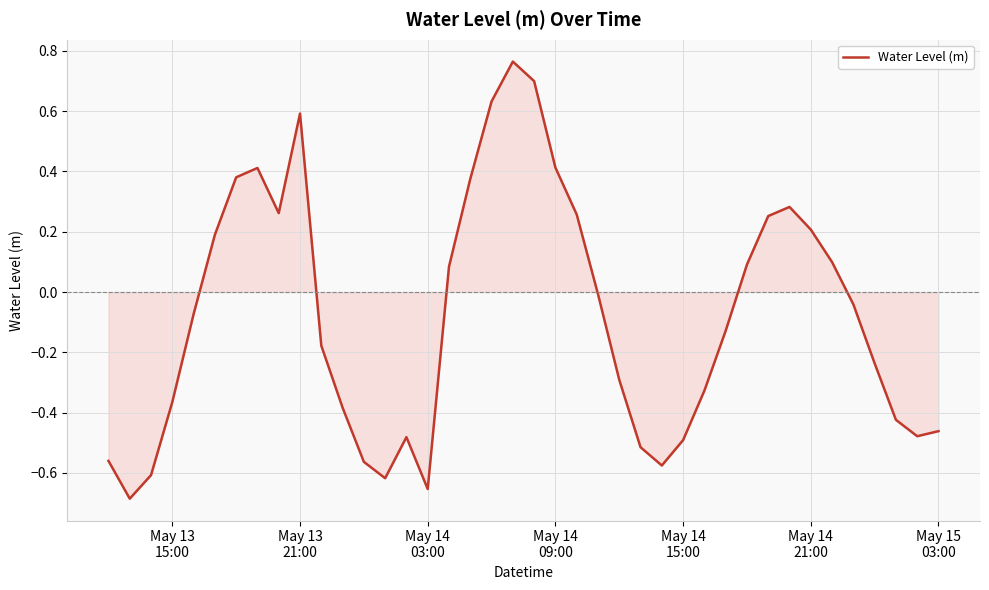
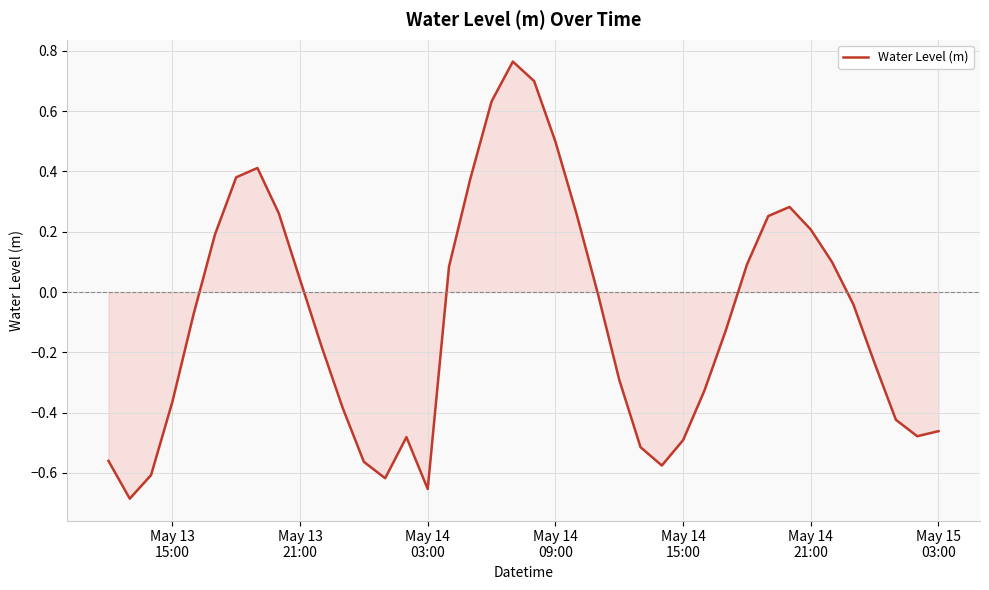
Water Level (m), May 13 21:00: 0.59 -> 0.04
Water Level (m), May 14 09:00: 0.41 -> 0.50
